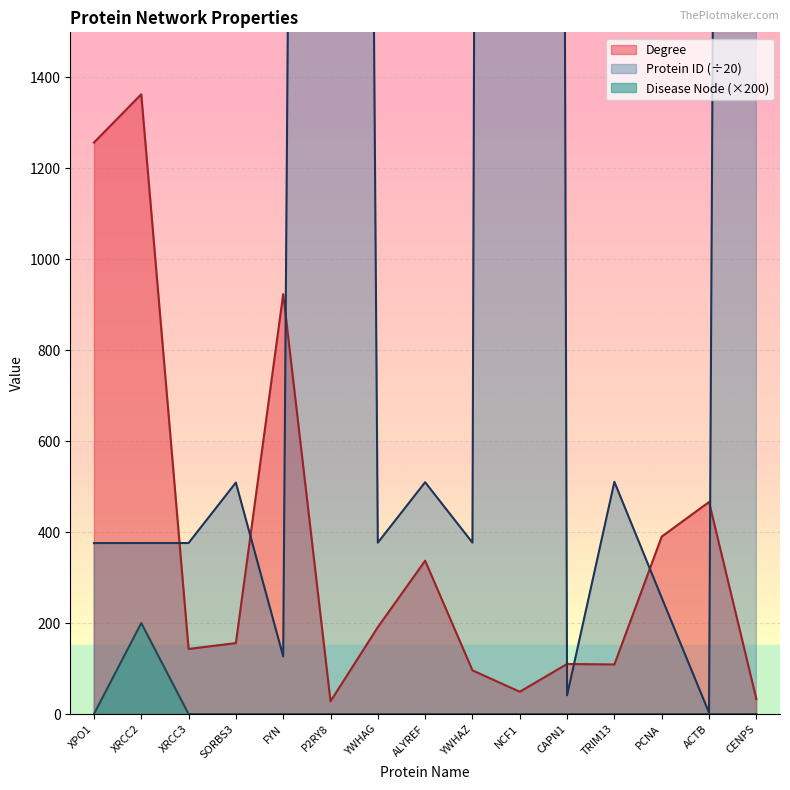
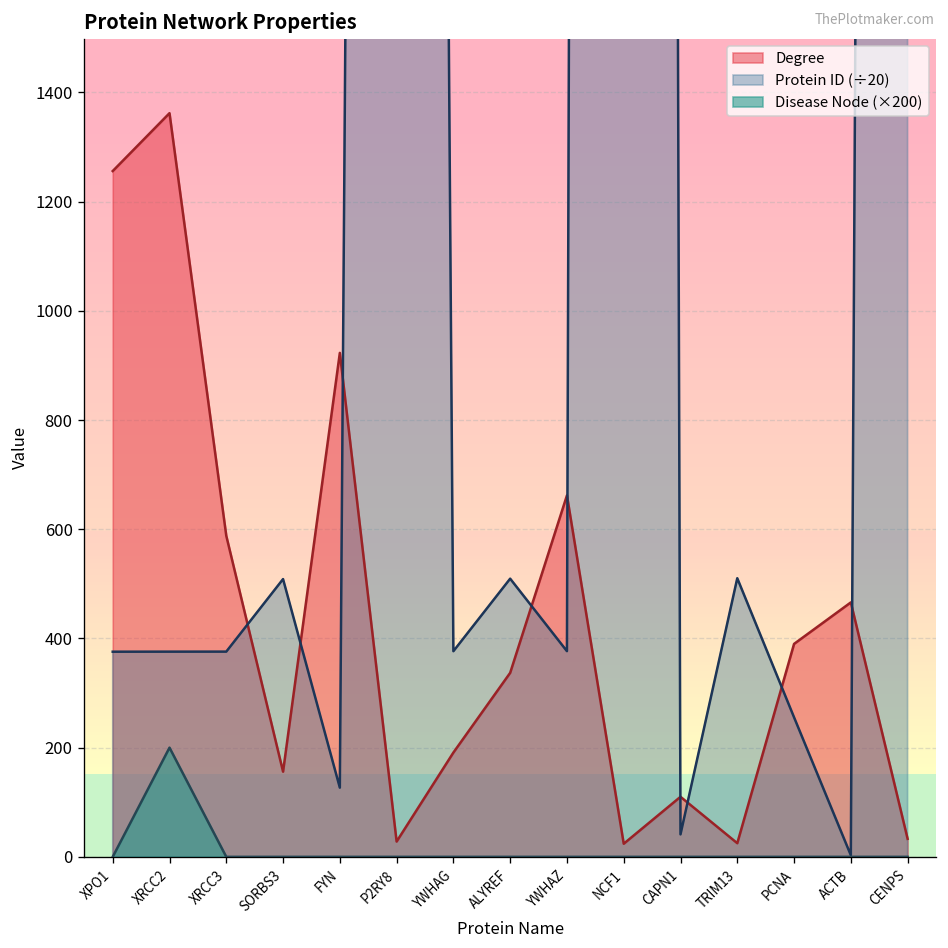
Degree, XRCC3: 140 -> 590
Degree, YWHAZ: 100 -> 660
Degree, NCF1: 50 -> 20
Degree, TRIM13: 110 -> 30
